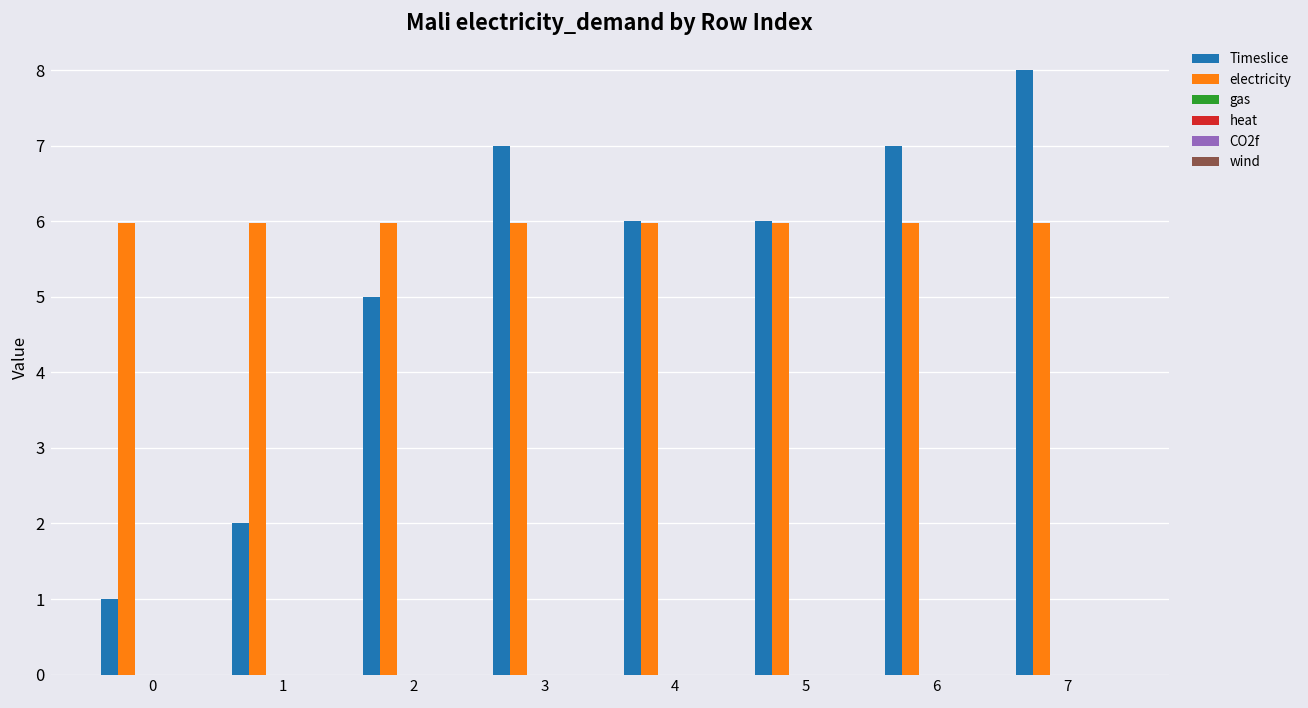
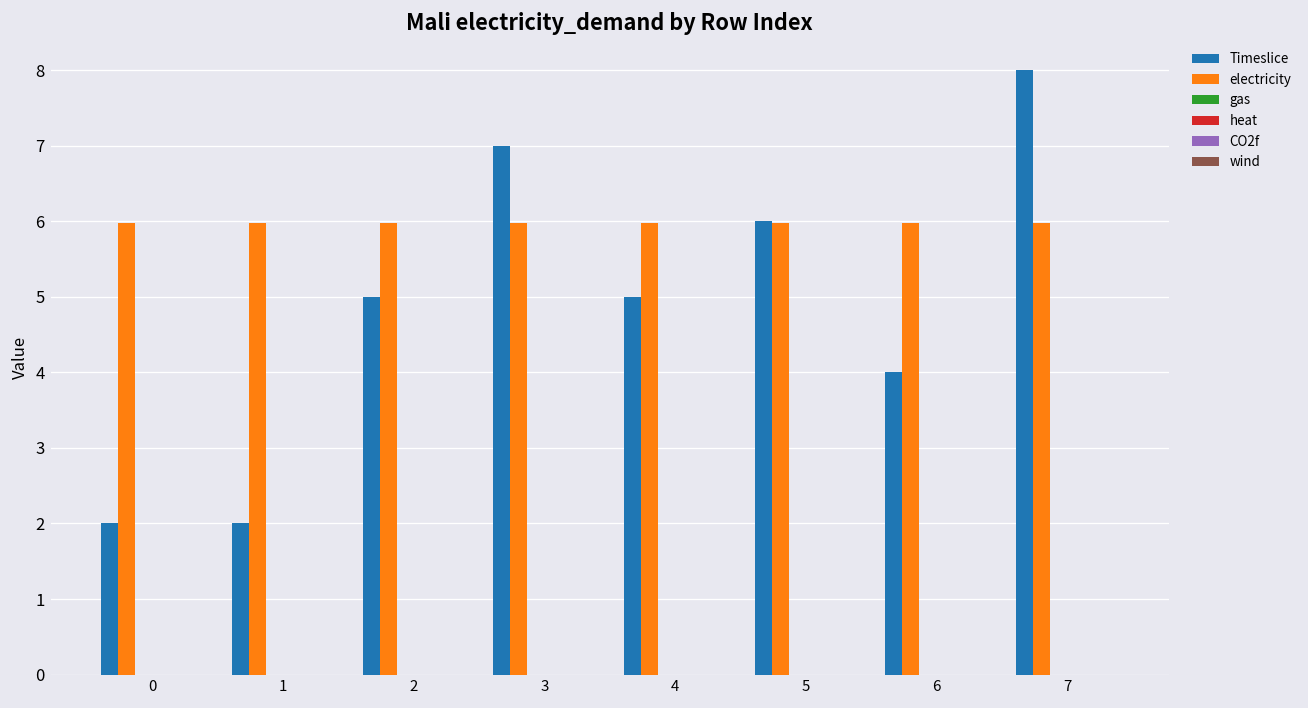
Timeslice, 0: 1 -> 2
Timeslice, 4: 6 -> 5
Timeslice, 6: 7 -> 4
